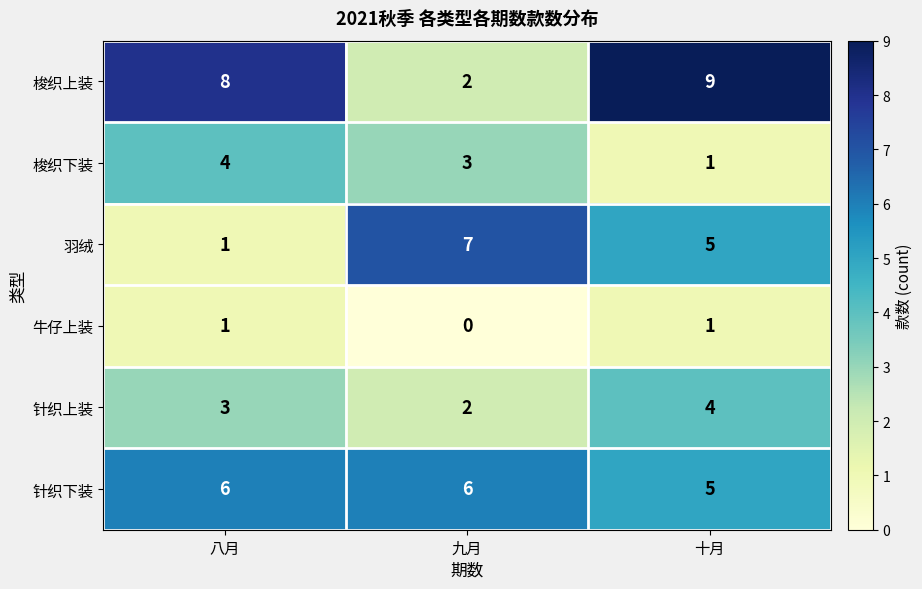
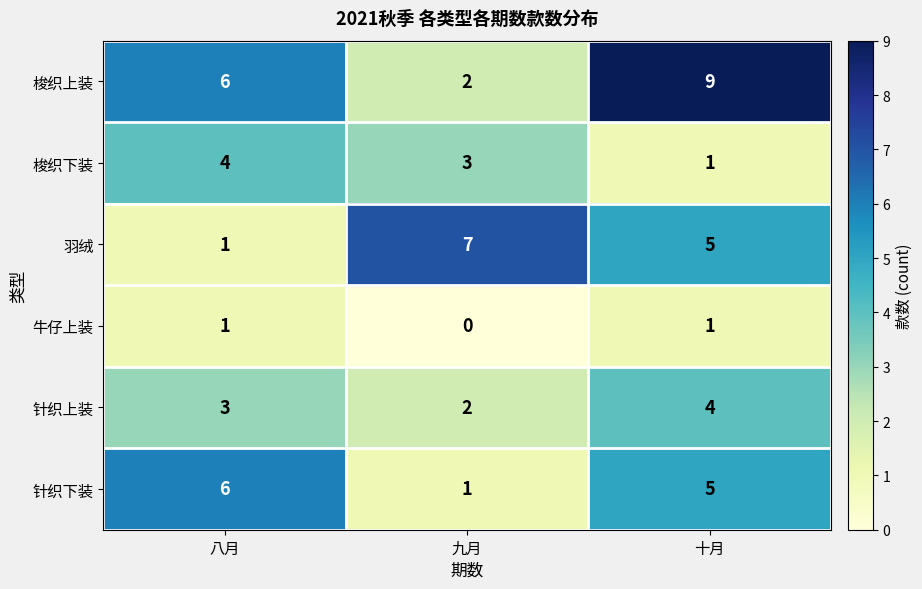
梭织上装, 八月: 8 -> 6
针织下装, 九月: 6 -> 1
